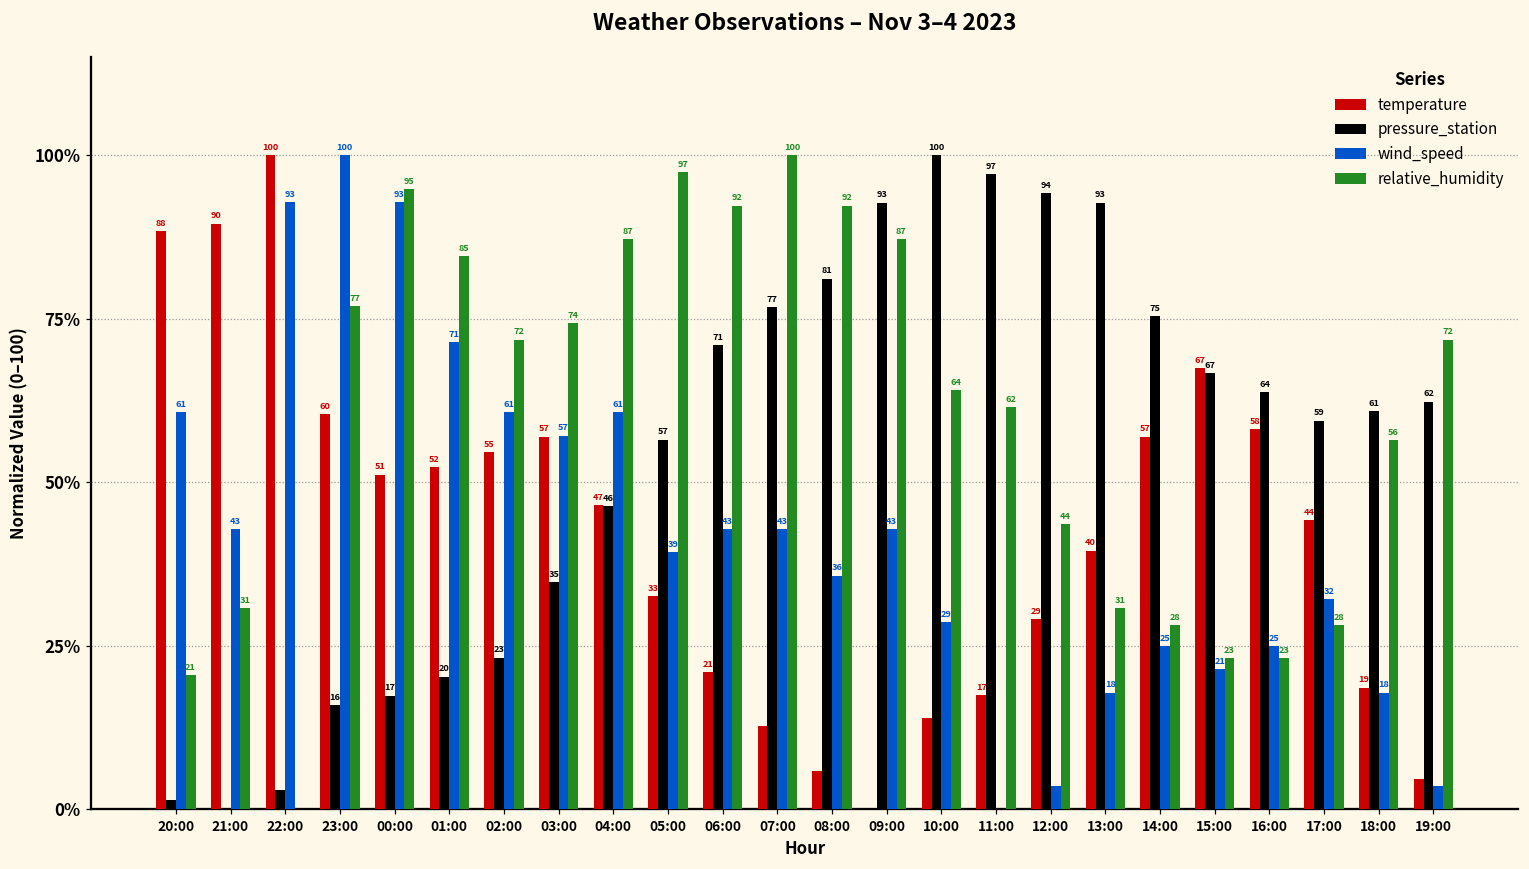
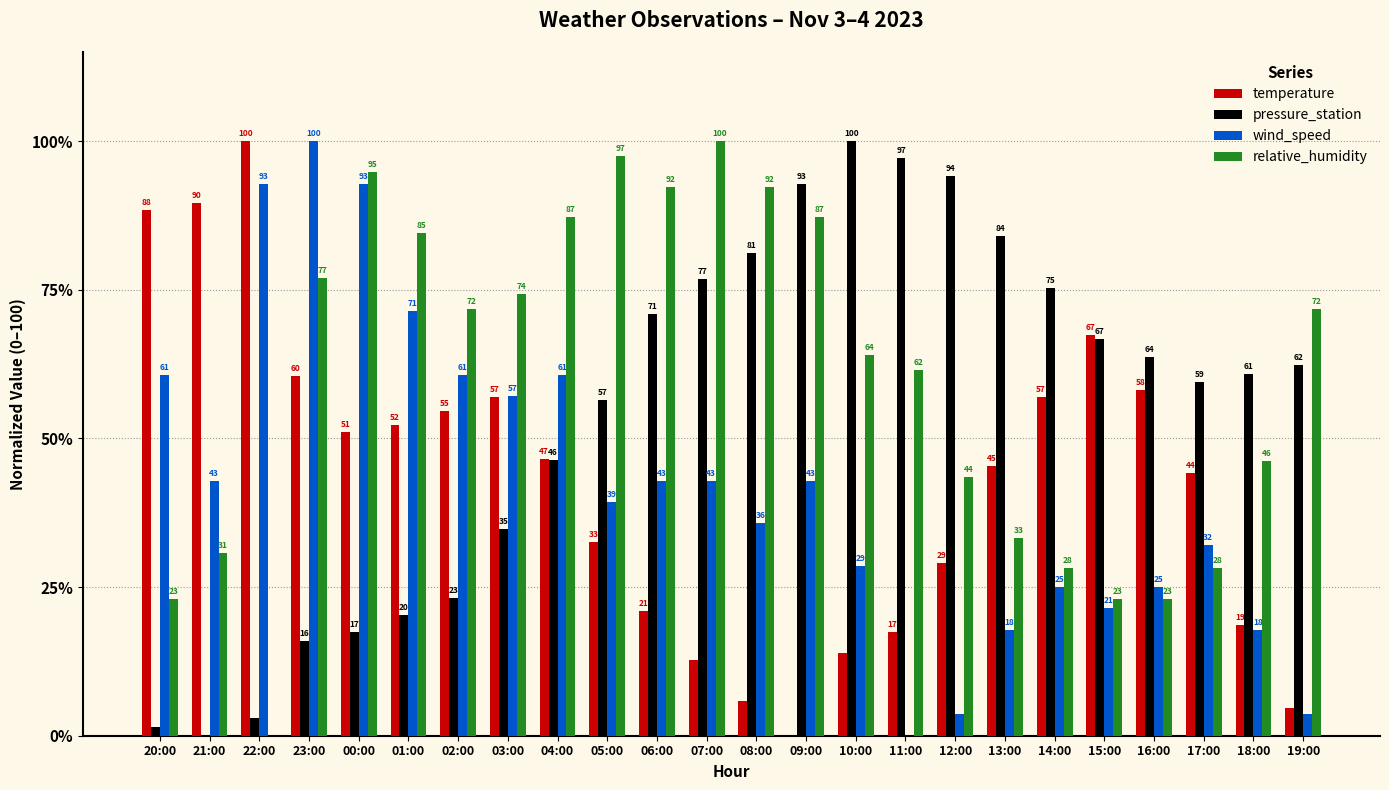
relative_humidity, 20:00: 21 -> 23
temperature, 13:00: 40 -> 45
pressure_station, 13:00: 93 -> 84
relative_humidity, 13:00: 31 -> 33
relative_humidity, 18:00: 56 -> 46
